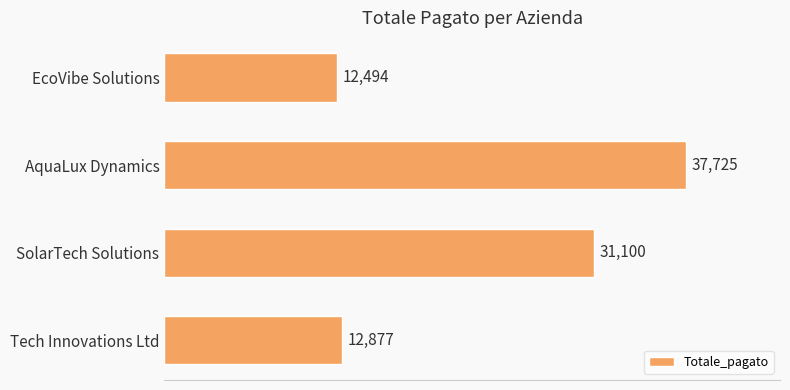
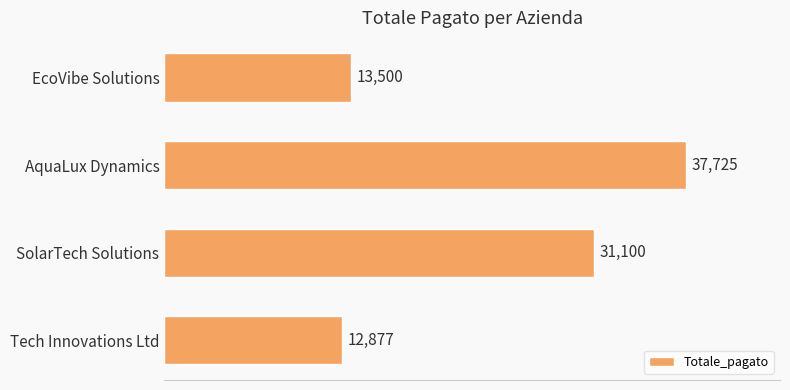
EcoVibe Solutions: 12,494 -> 13,500
